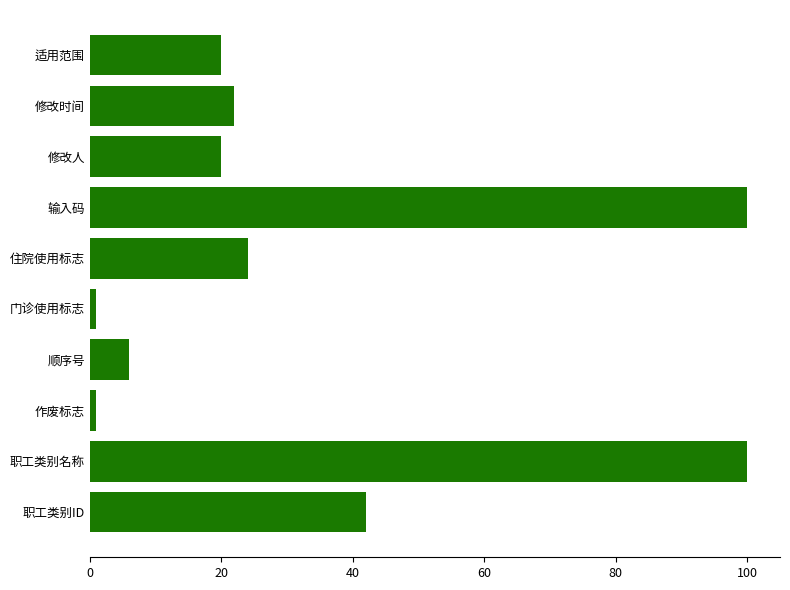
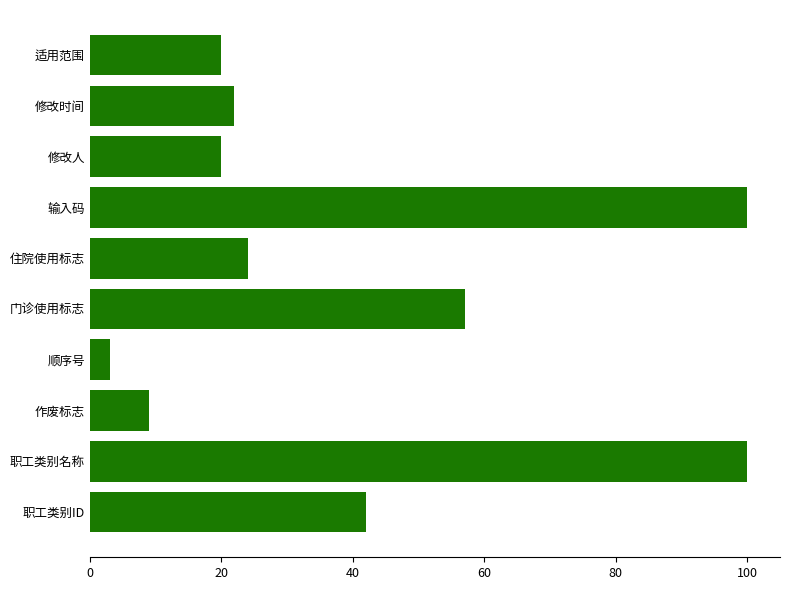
门诊使用标志: 1 -> 57
顺序号: 6 -> 3
作废标志: 1 -> 9
